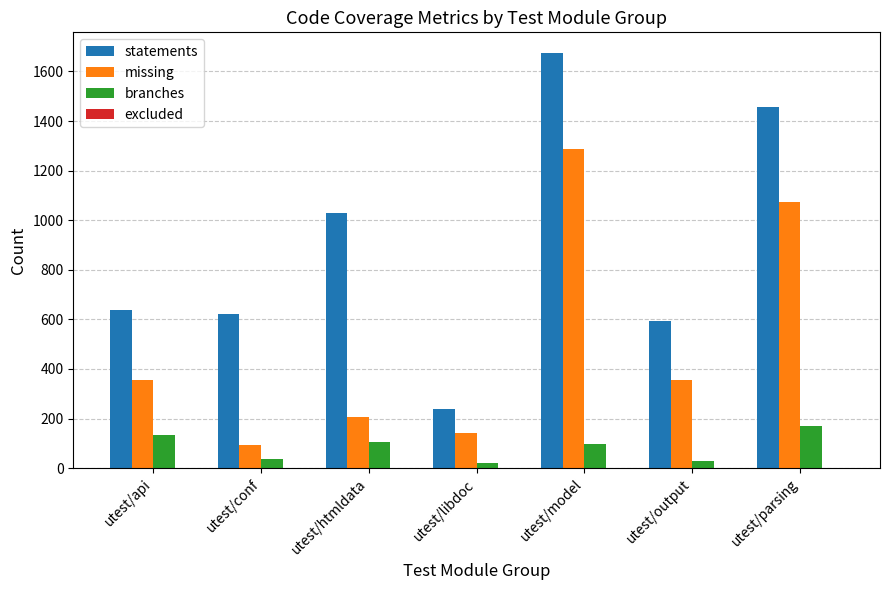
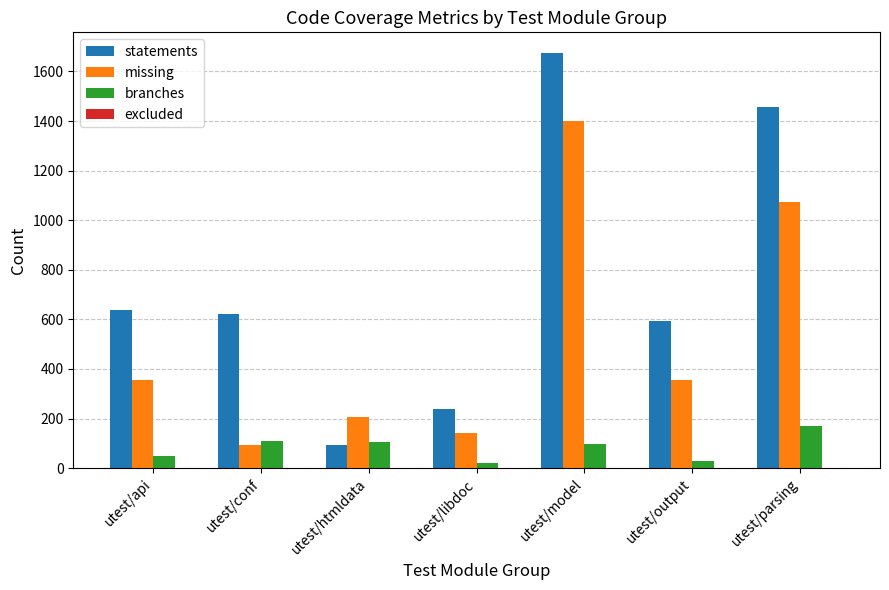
branches, utest/api: 130 -> 50
branches, utest/conf: 40 -> 110
statements, utest/htmldata: 1030 -> 100
missing, utest/model: 1290 -> 1400
